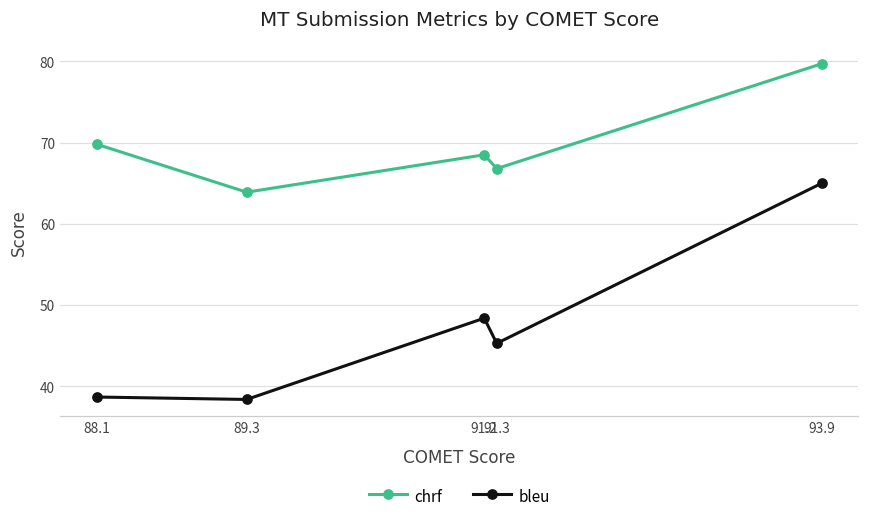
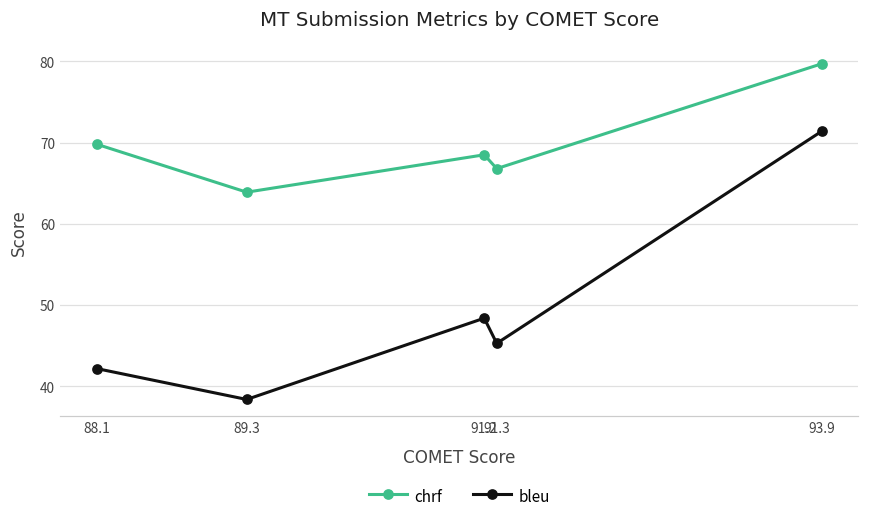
bleu, 88.1: 39 -> 42
bleu, 93.9: 65 -> 71
